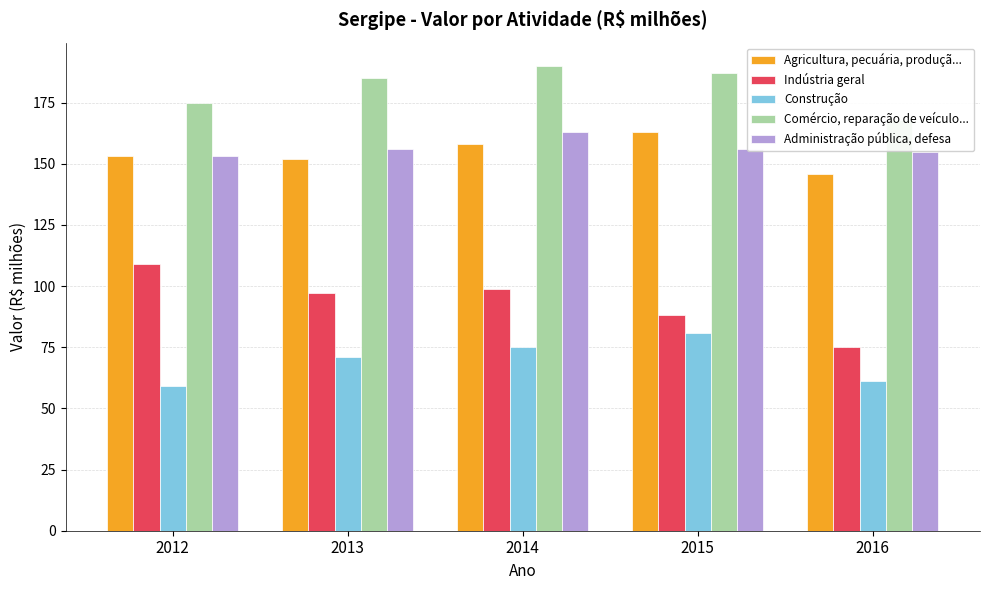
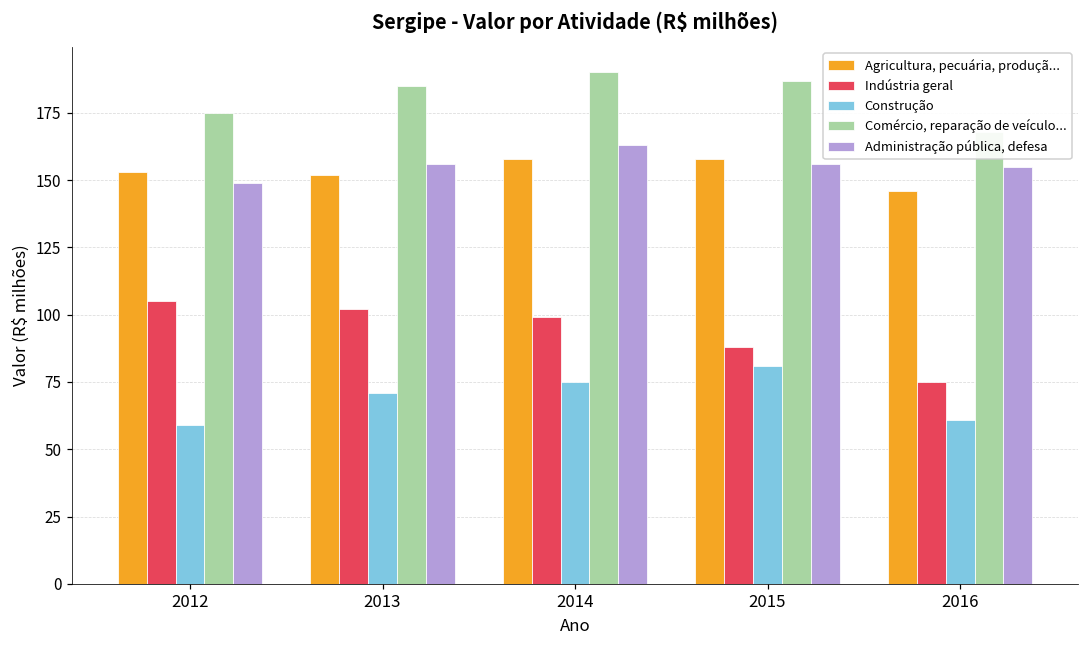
Indústria geral, 2012: 109 -> 105
Administração pública, defesa, 2012: 153 -> 149
Indústria geral, 2013: 97 -> 102
Agricultura, pecuária, produçã..., 2015: 163 -> 158
